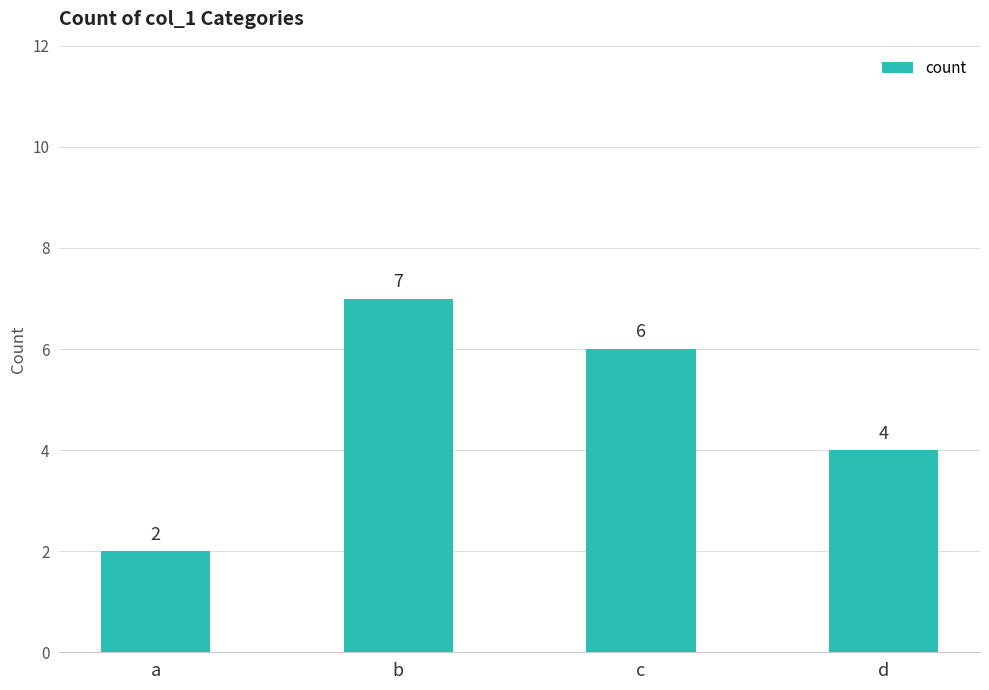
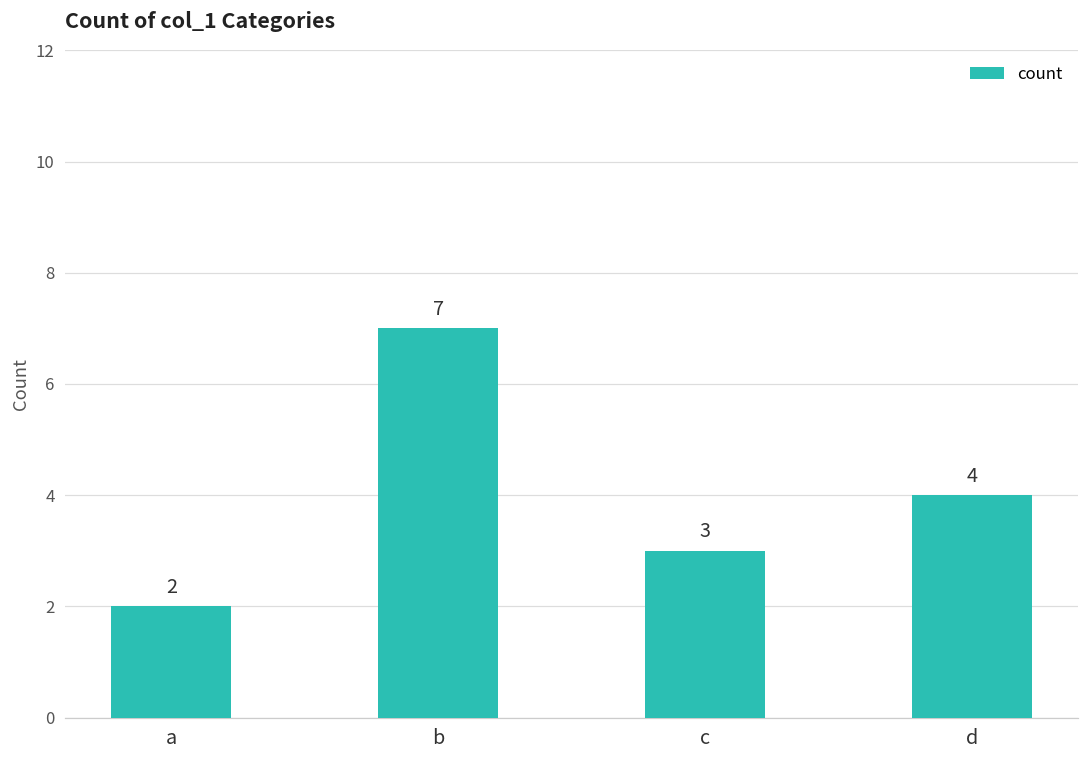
c: 6 -> 3
